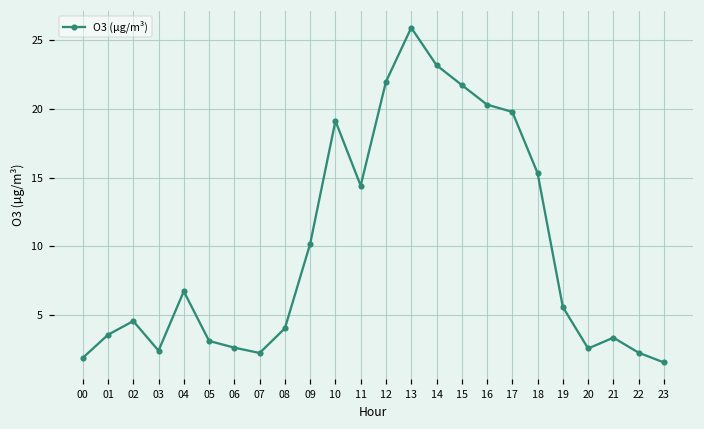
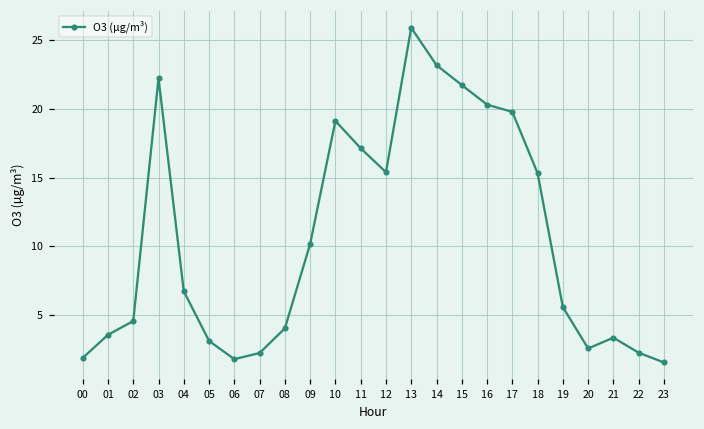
03: 2.4 -> 22.2
06: 2.6 -> 1.8
11: 14.4 -> 17.1
12: 22.0 -> 15.4
